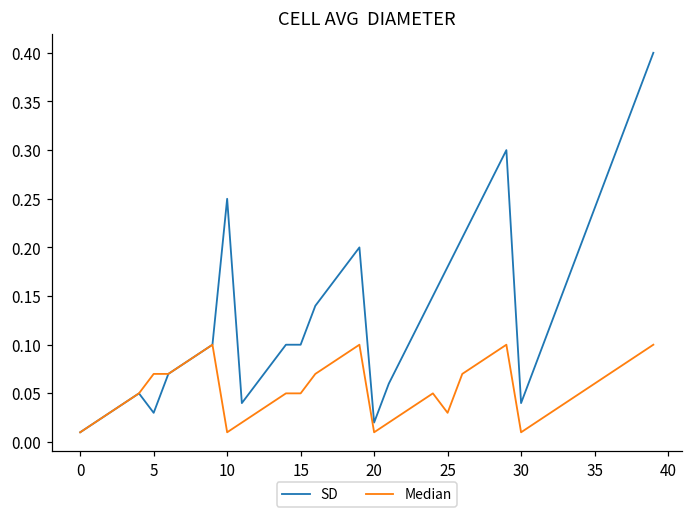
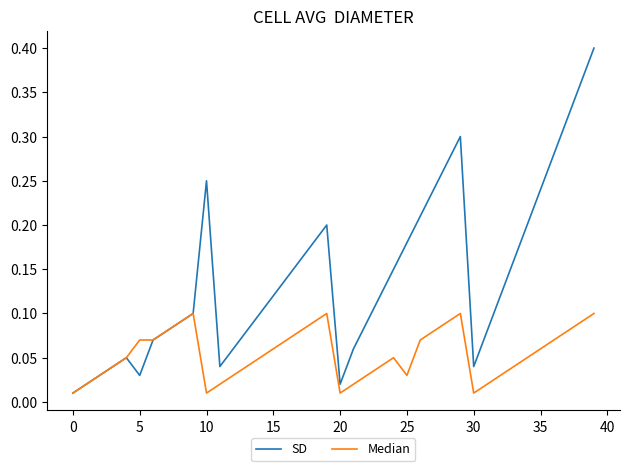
SD, 15: 0.10 -> 0.12
Median, 15: 0.05 -> 0.06
